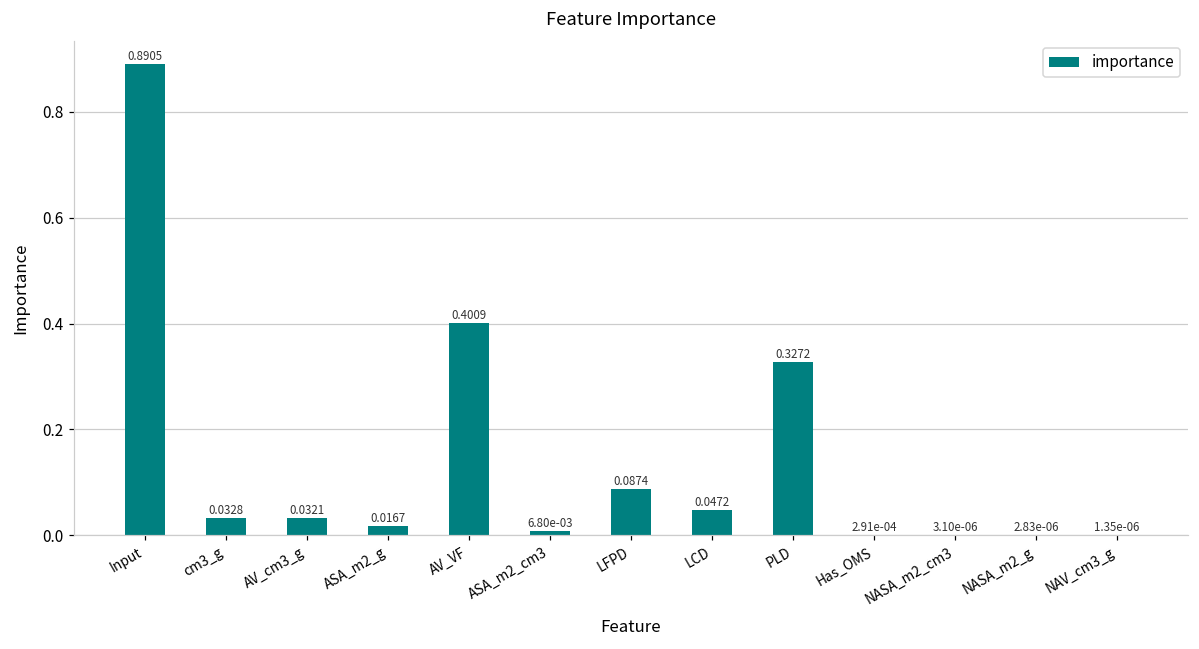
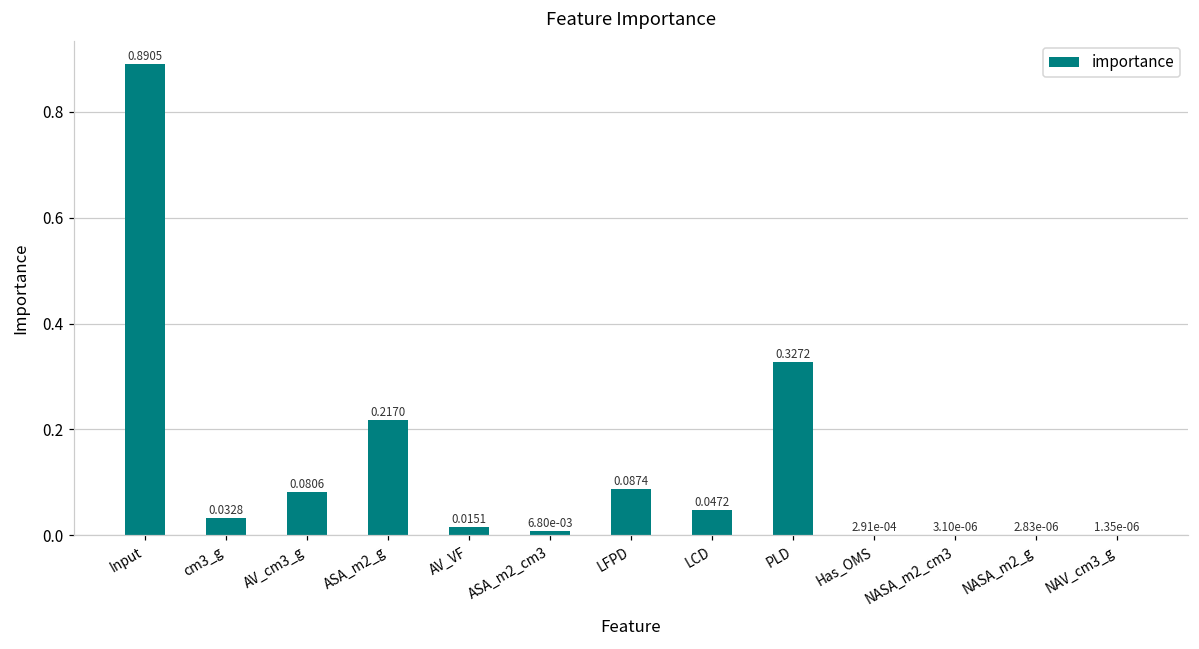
AV_cm3_g: 0.0321 -> 0.0806
ASA_m2_g: 0.0167 -> 0.2170
AV_VF: 0.4009 -> 0.0151
